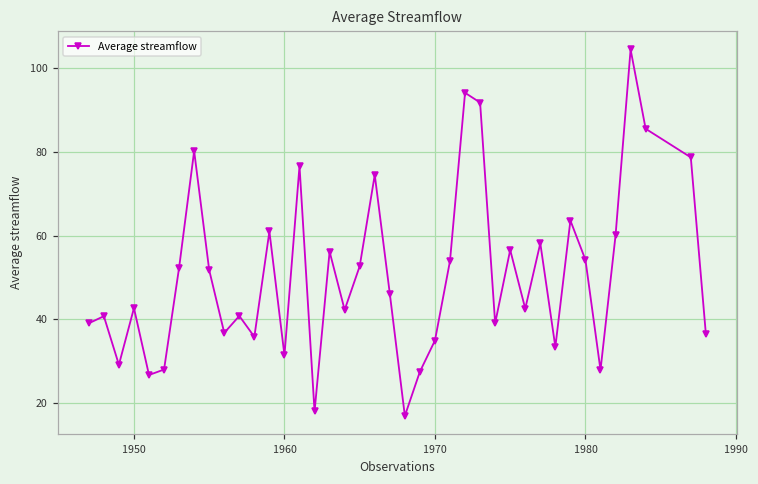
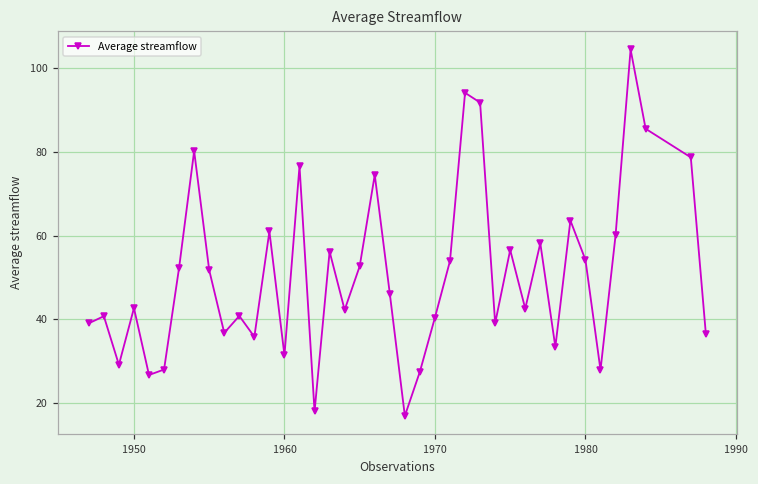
1970: 35 -> 40
